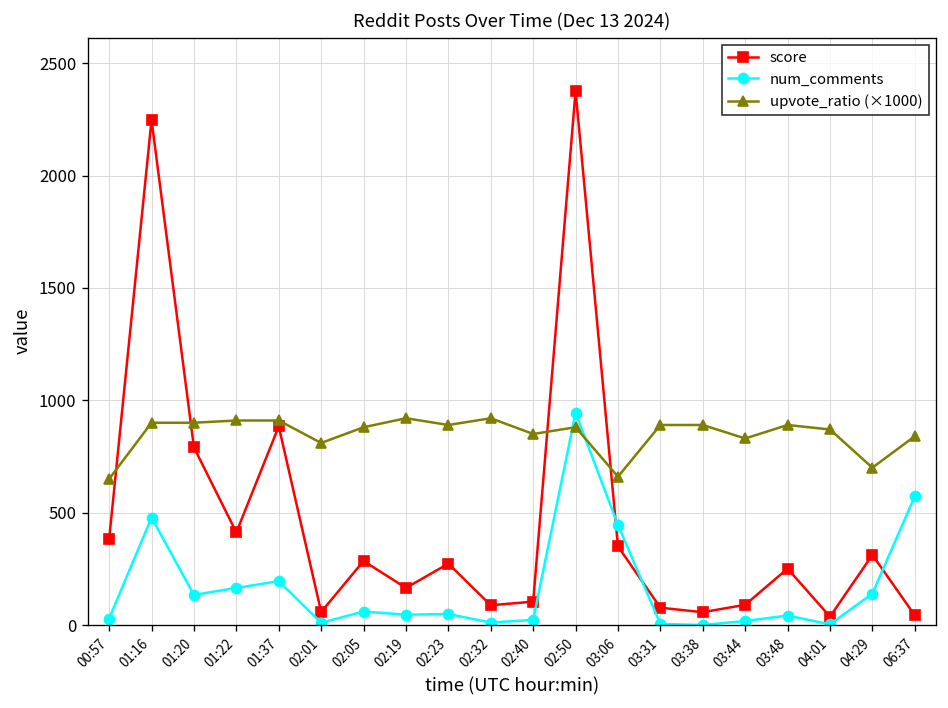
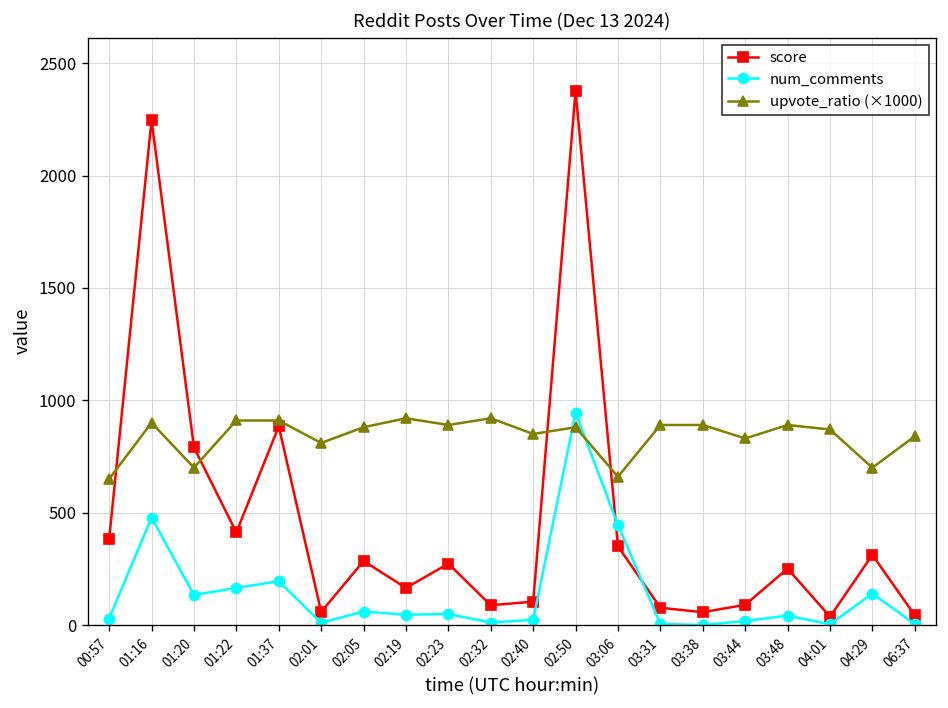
upvote_ratio (×1000), 01:20: 900 -> 700
num_comments, 06:37: 570 -> 0
